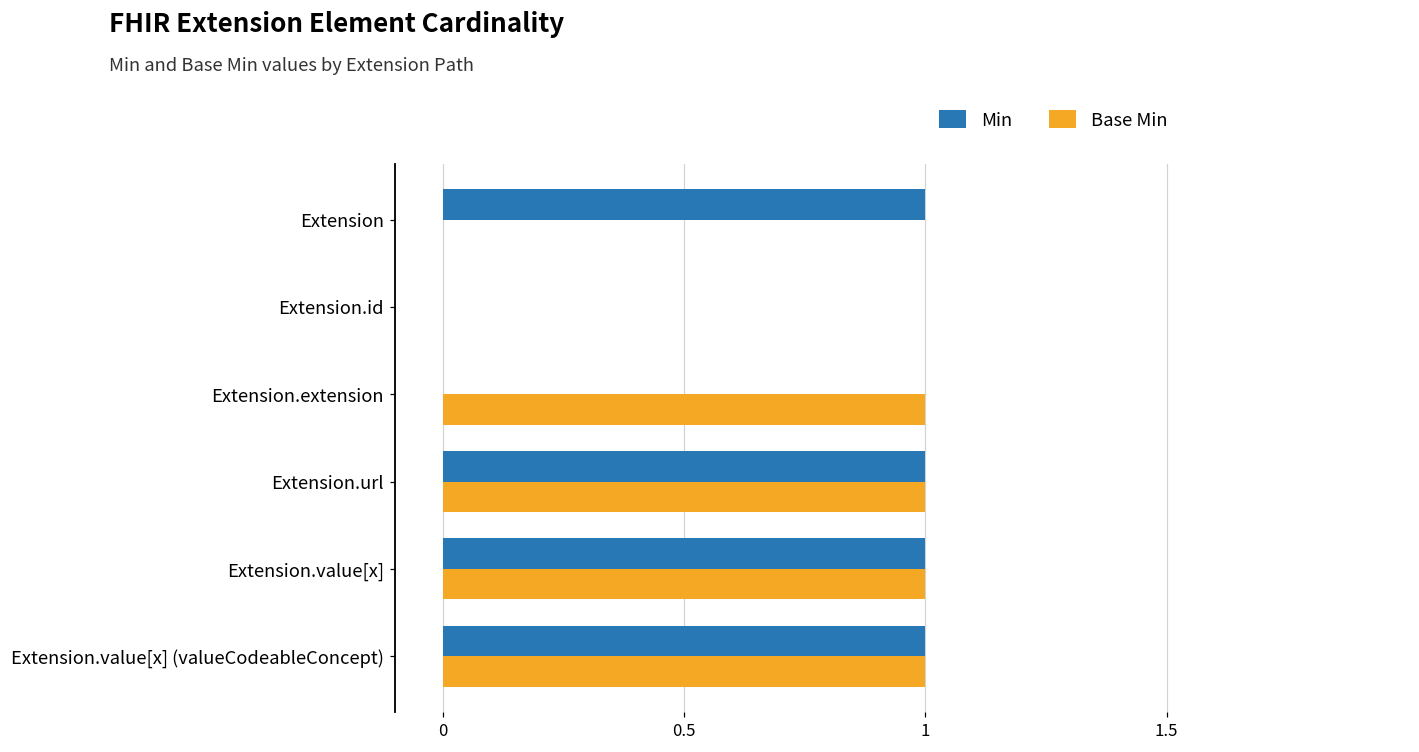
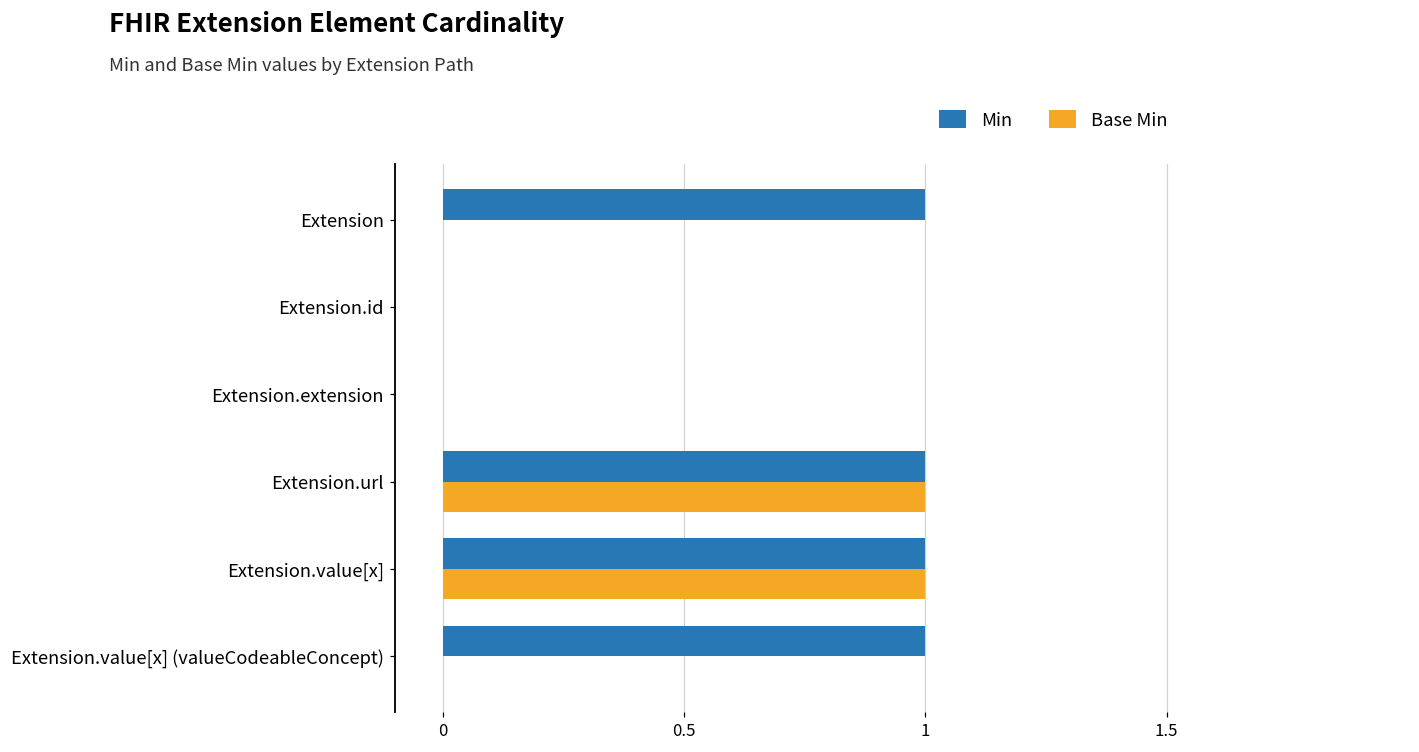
Base Min, Extension.extension: 1 -> 0
Base Min, Extension.value[x] (valueCodeableConcept): 1 -> 0
